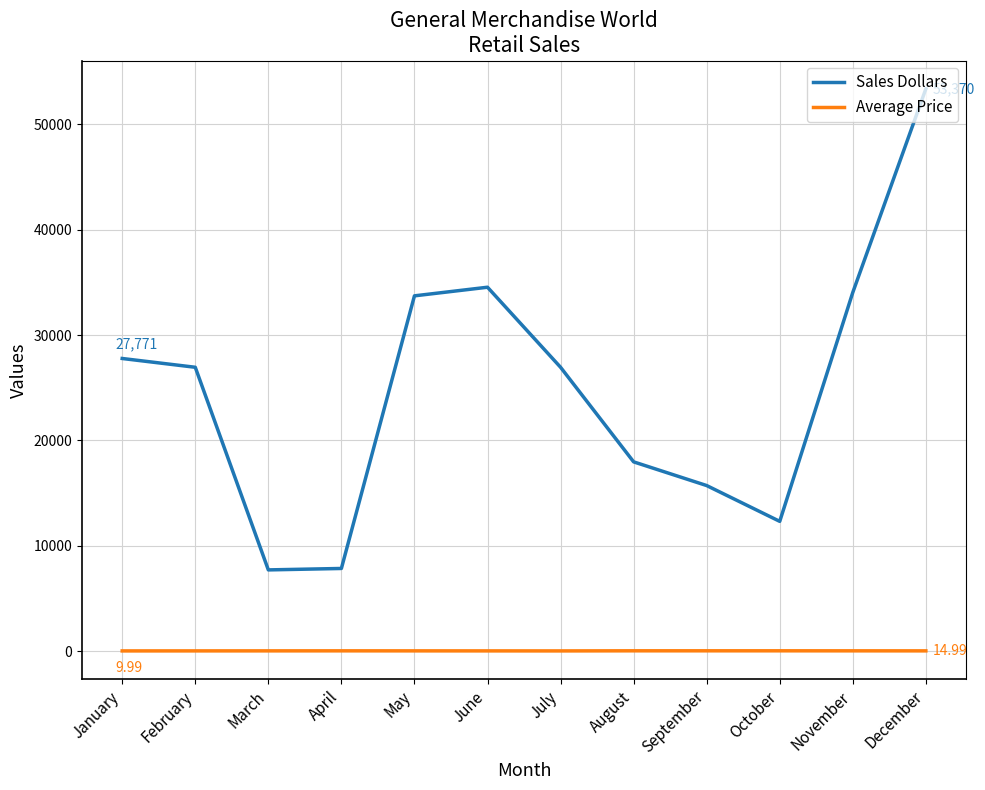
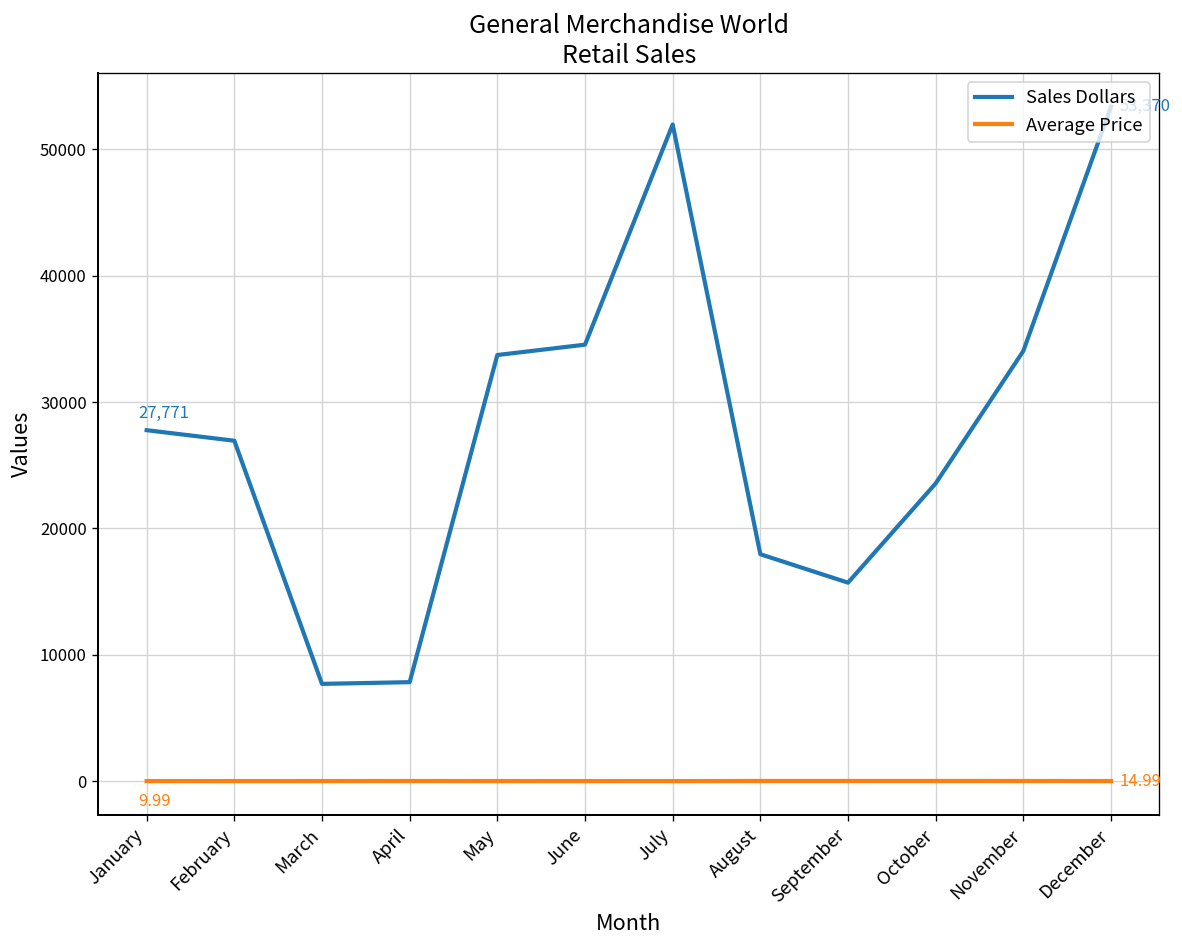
Sales Dollars, July: 26900 -> 52000
Sales Dollars, October: 12300 -> 23600
